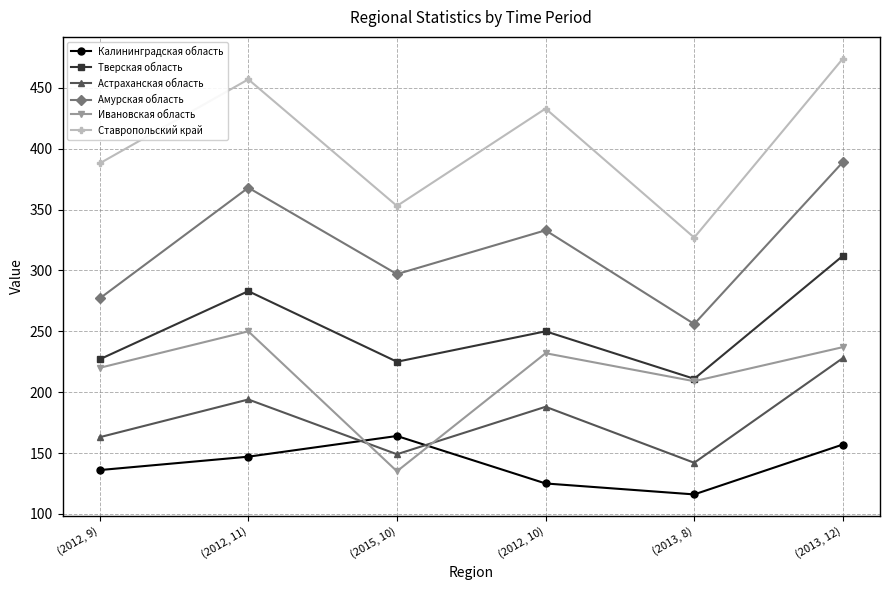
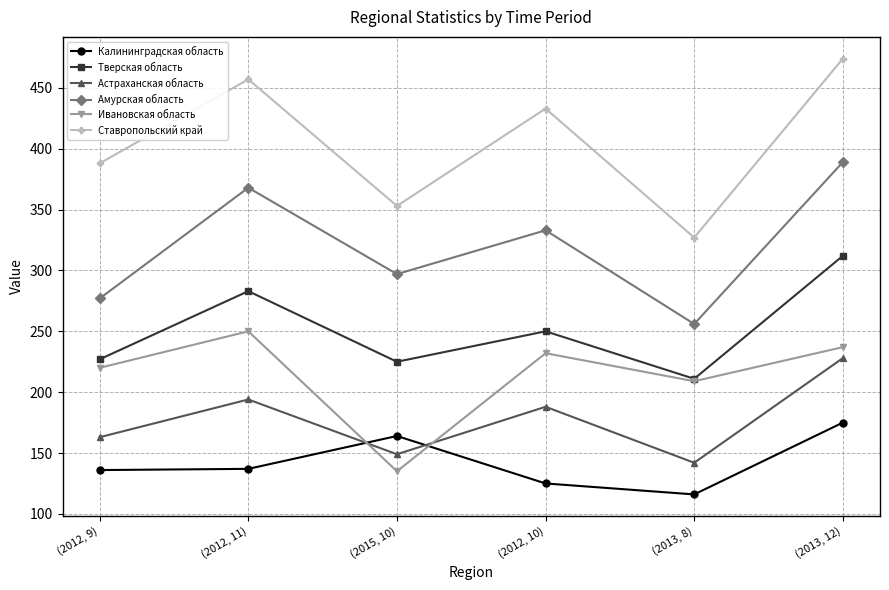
Калининградская область, (2012, 11): 147 -> 137
Калининградская область, (2013, 12): 157 -> 175
